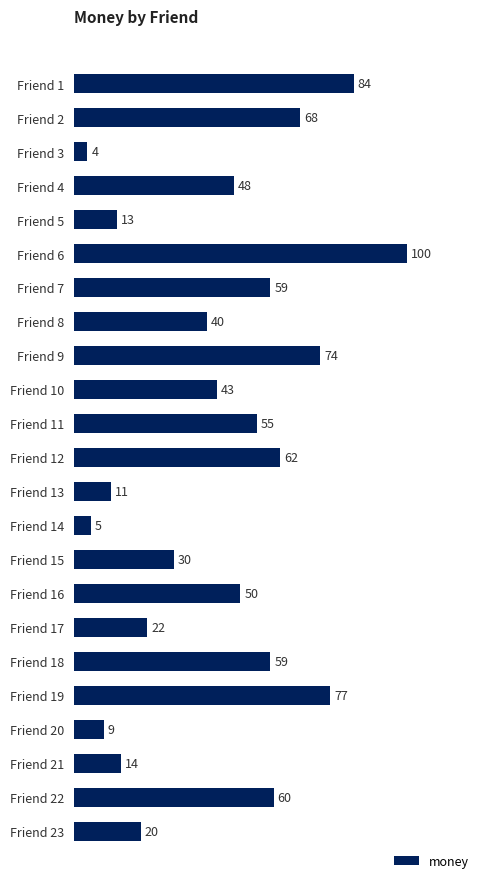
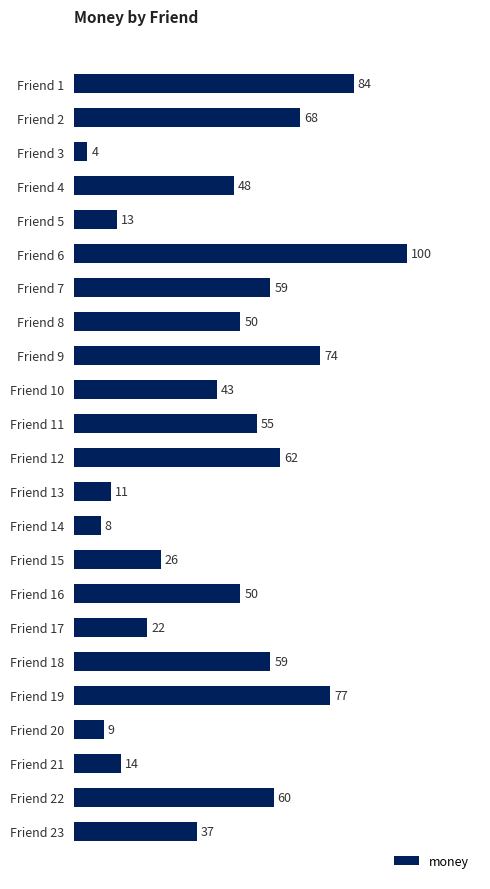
Friend 8: 40 -> 50
Friend 14: 5 -> 8
Friend 15: 30 -> 26
Friend 23: 20 -> 37
